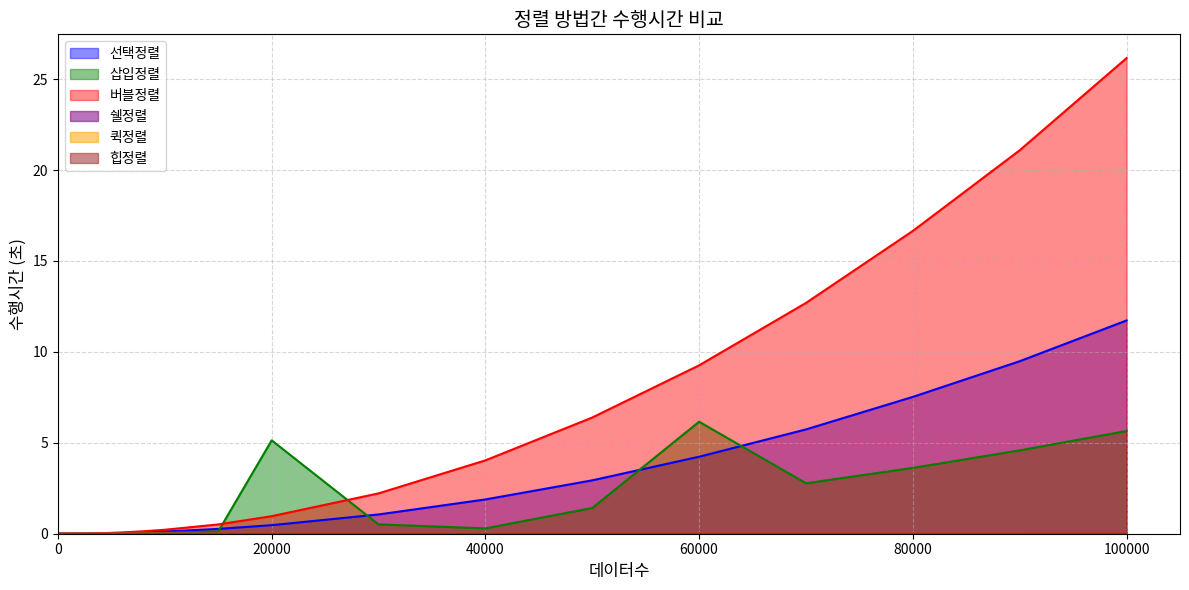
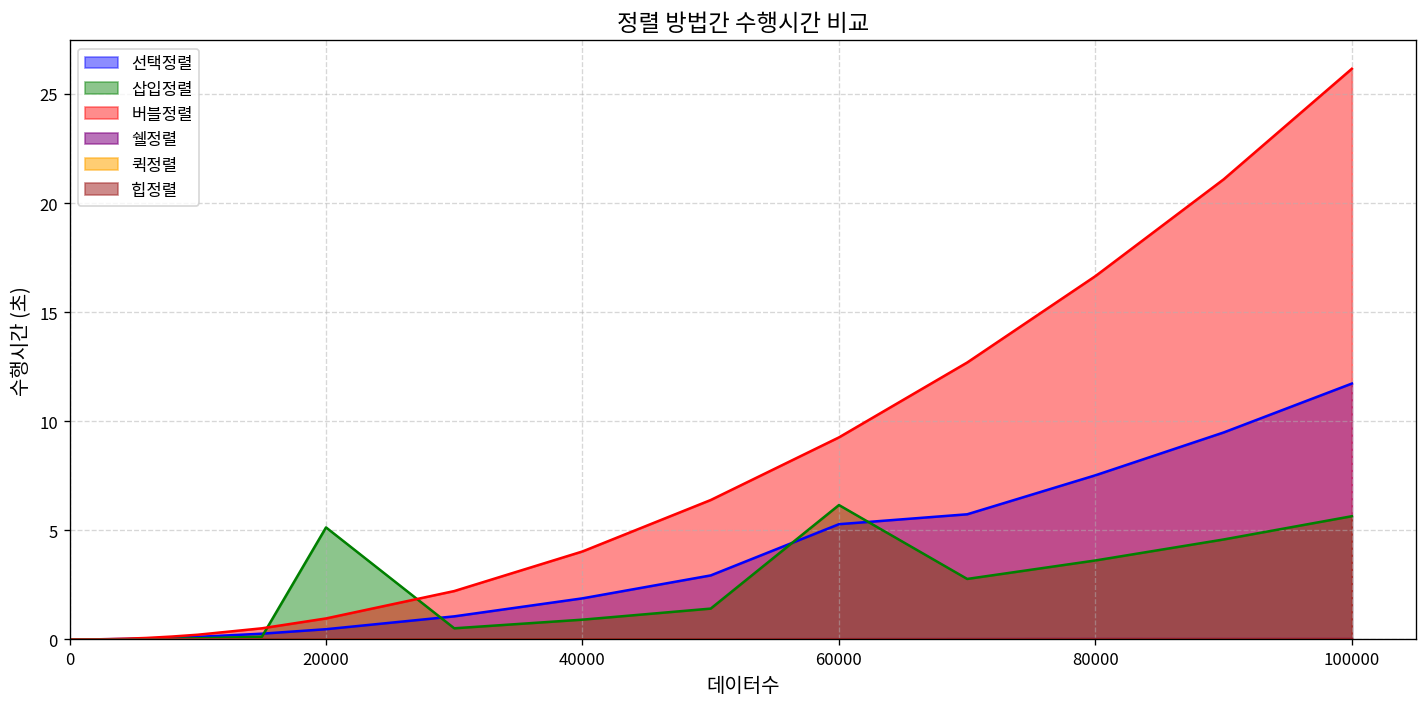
삽입정렬, 40000: 0.3 -> 0.9
선택정렬, 60000: 4.2 -> 5.3
